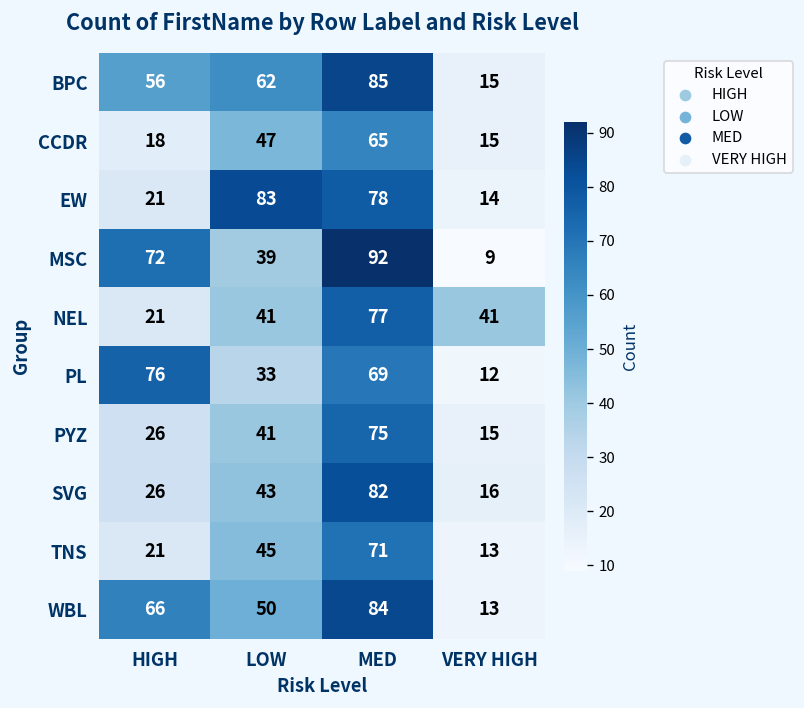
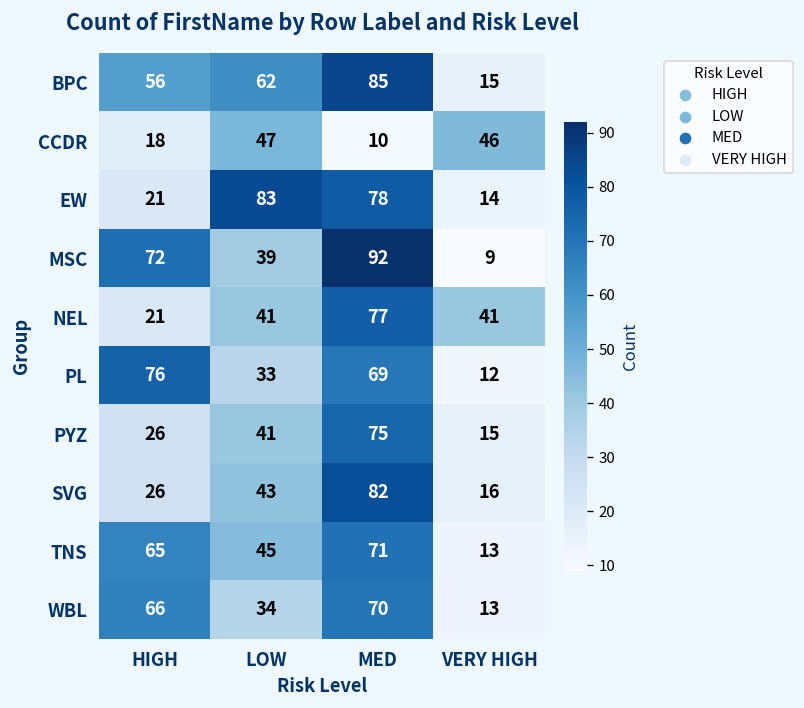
CCDR, MED: 65 -> 10
CCDR, VERY HIGH: 15 -> 46
TNS, HIGH: 21 -> 65
WBL, LOW: 50 -> 34
WBL, MED: 84 -> 70
